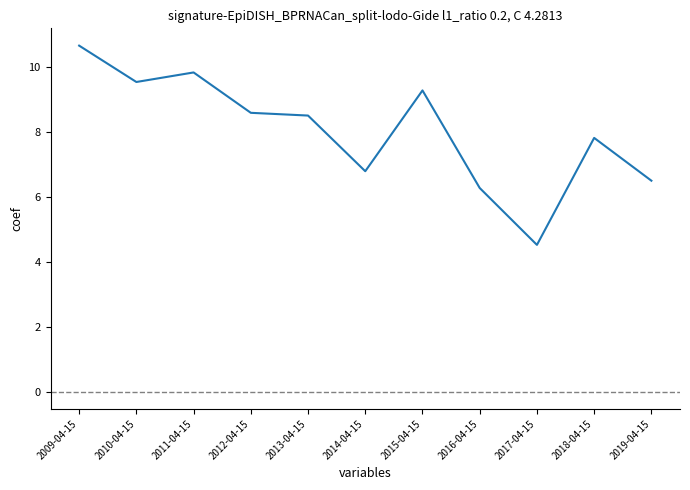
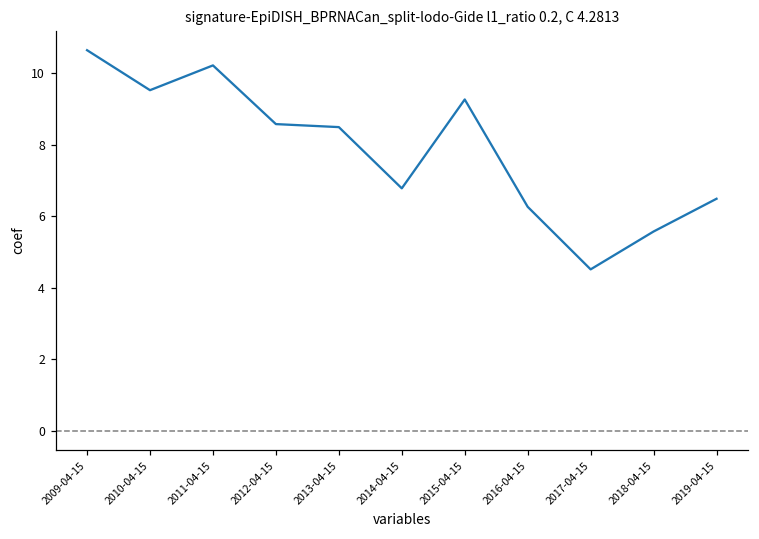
2011-04-15: 9.8 -> 10.2
2018-04-15: 7.8 -> 5.6
